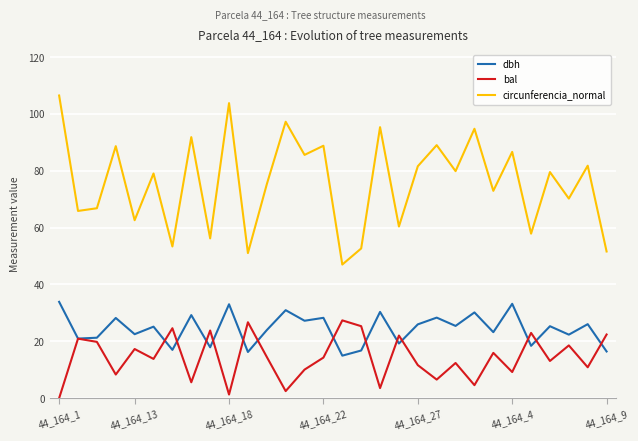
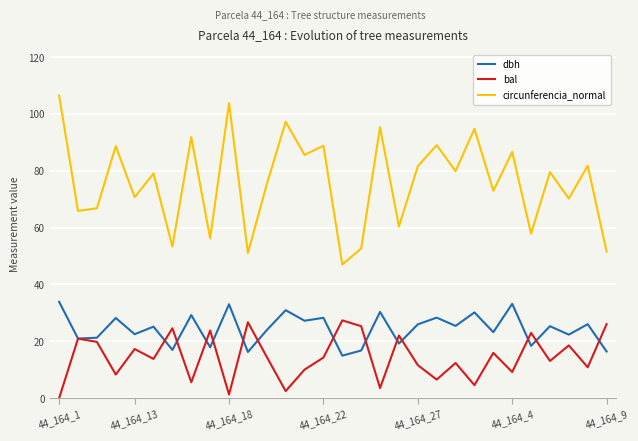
circunferencia_normal, 44_164_13: 63 -> 71
bal, 44_164_9: 22 -> 26
